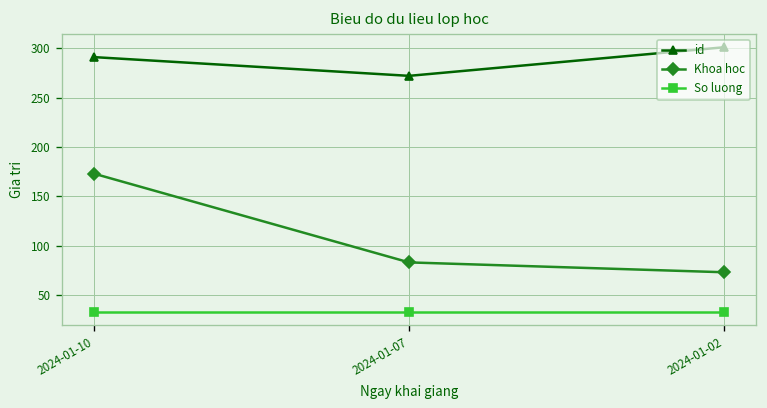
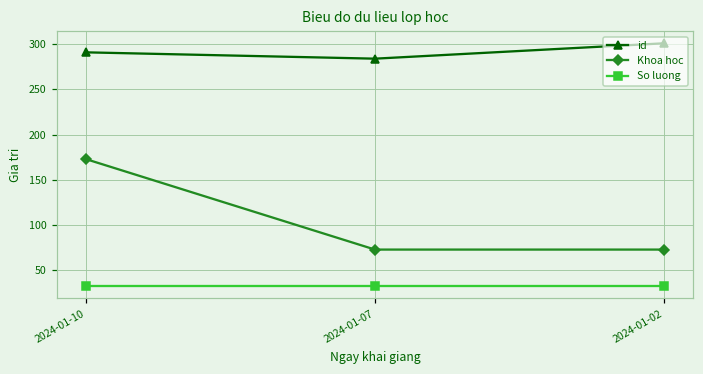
id, 2024-01-07: 270 -> 280
Khoa hoc, 2024-01-07: 80 -> 70
